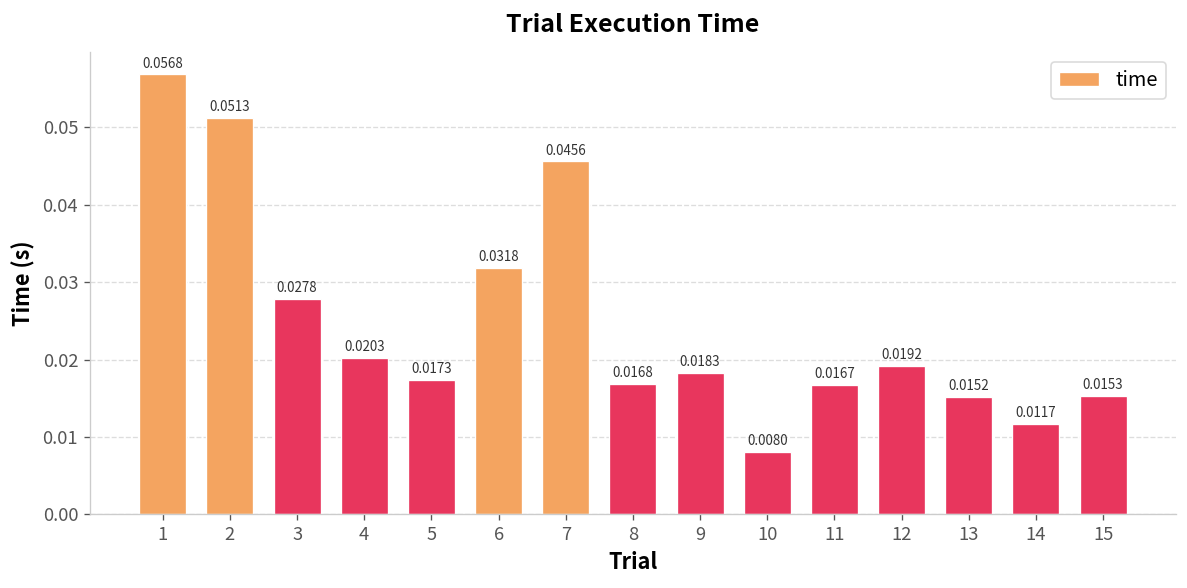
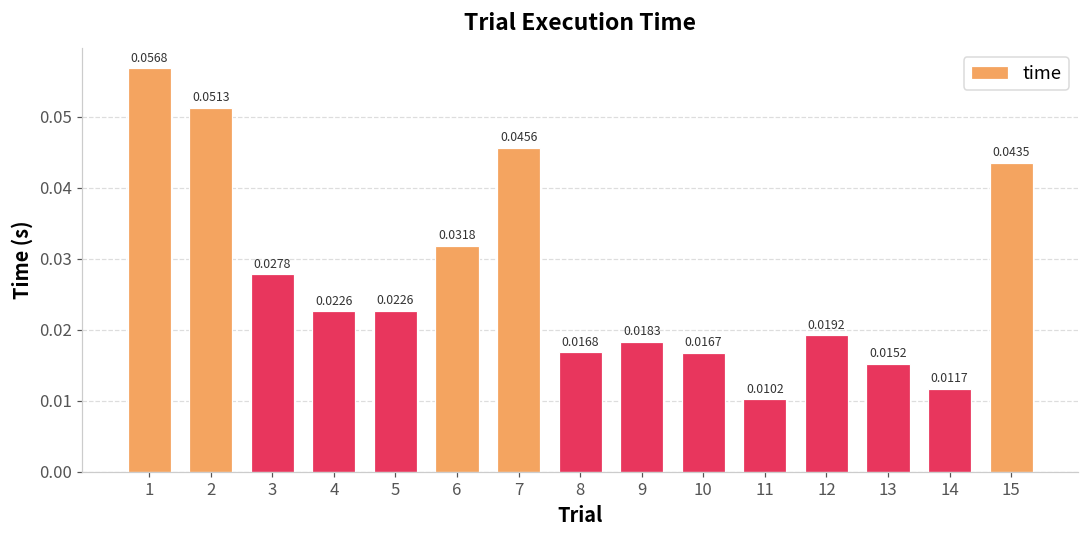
4: 0.0203 -> 0.0226
5: 0.0173 -> 0.0226
10: 0.0080 -> 0.0167
11: 0.0167 -> 0.0102
15: 0.0153 -> 0.0435
